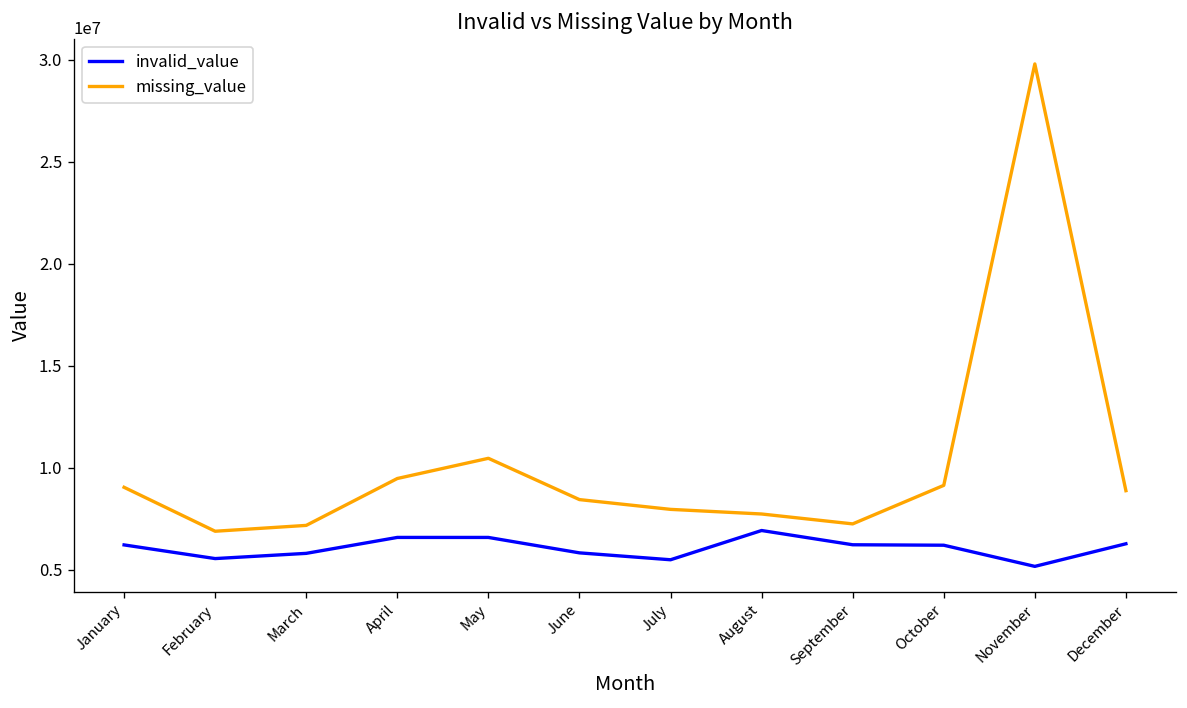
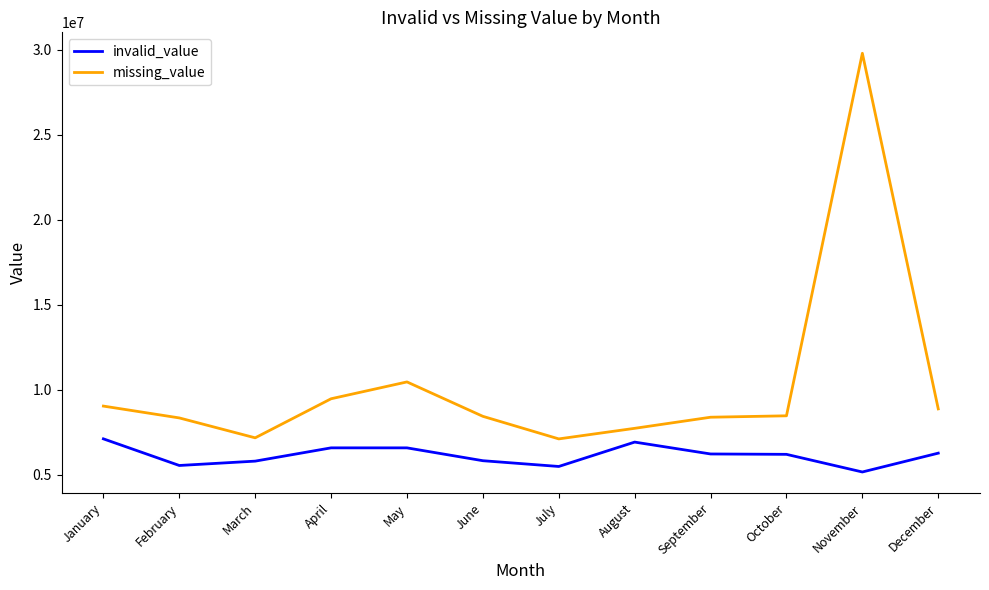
invalid_value, January: 6200000 -> 7100000
missing_value, February: 6900000 -> 8300000
missing_value, July: 8000000 -> 7100000
missing_value, September: 7200000 -> 8400000
missing_value, October: 9100000 -> 8500000
